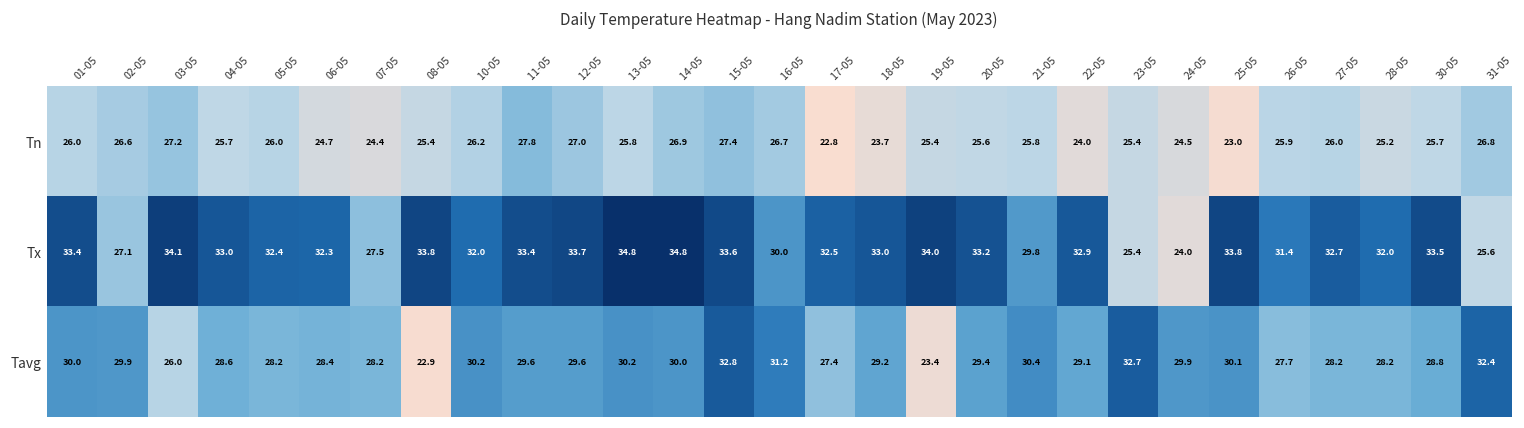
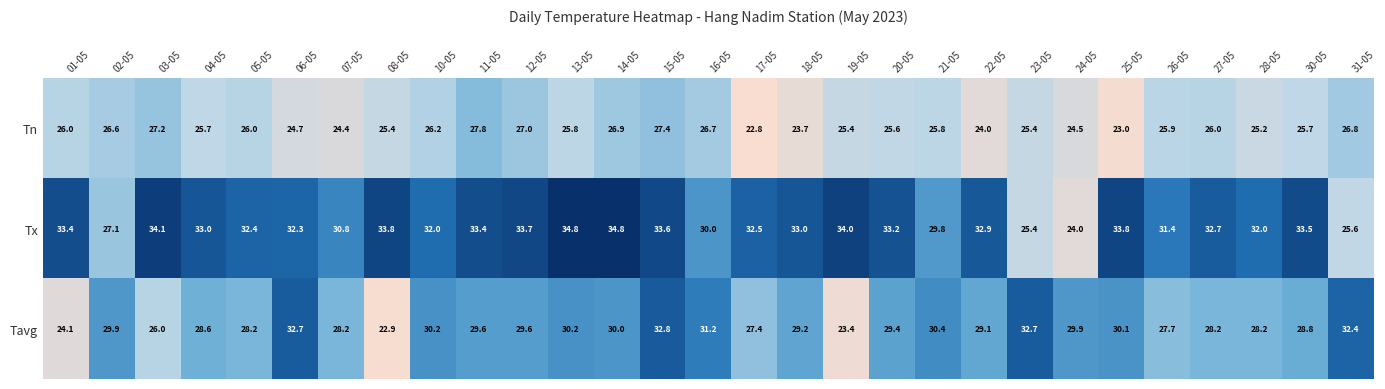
Tx, 07-05: 27.5 -> 30.8
Tavg, 01-05: 30.0 -> 24.1
Tavg, 06-05: 28.4 -> 32.7
